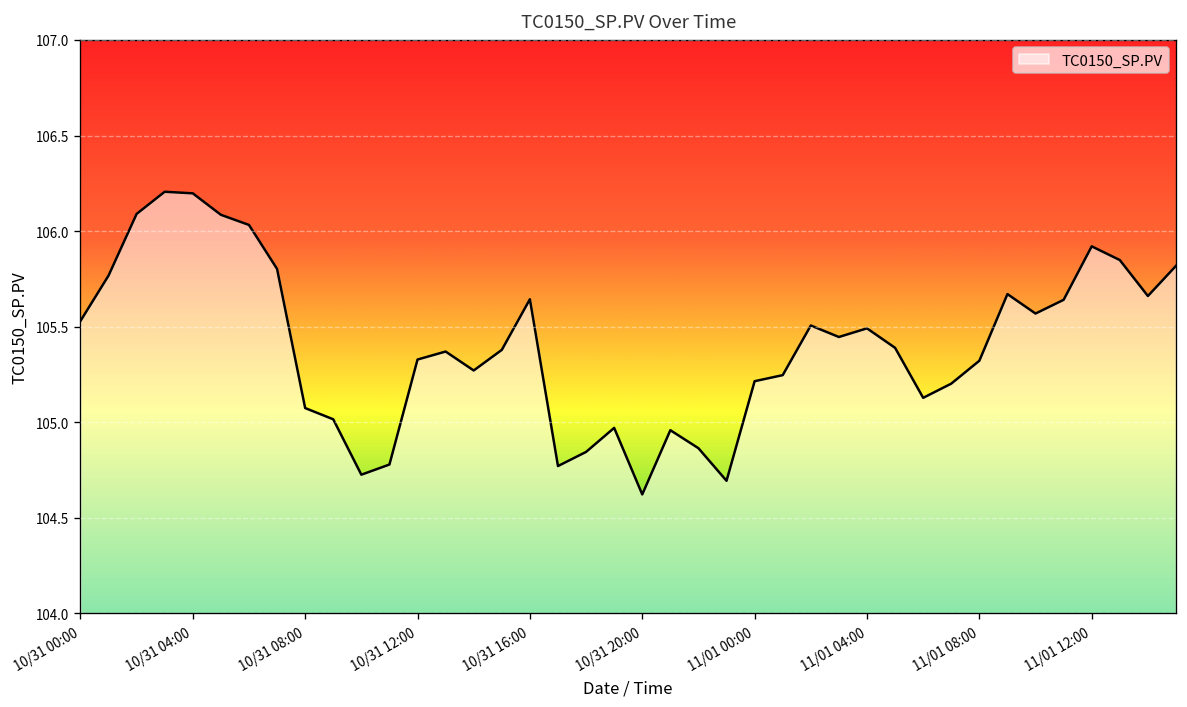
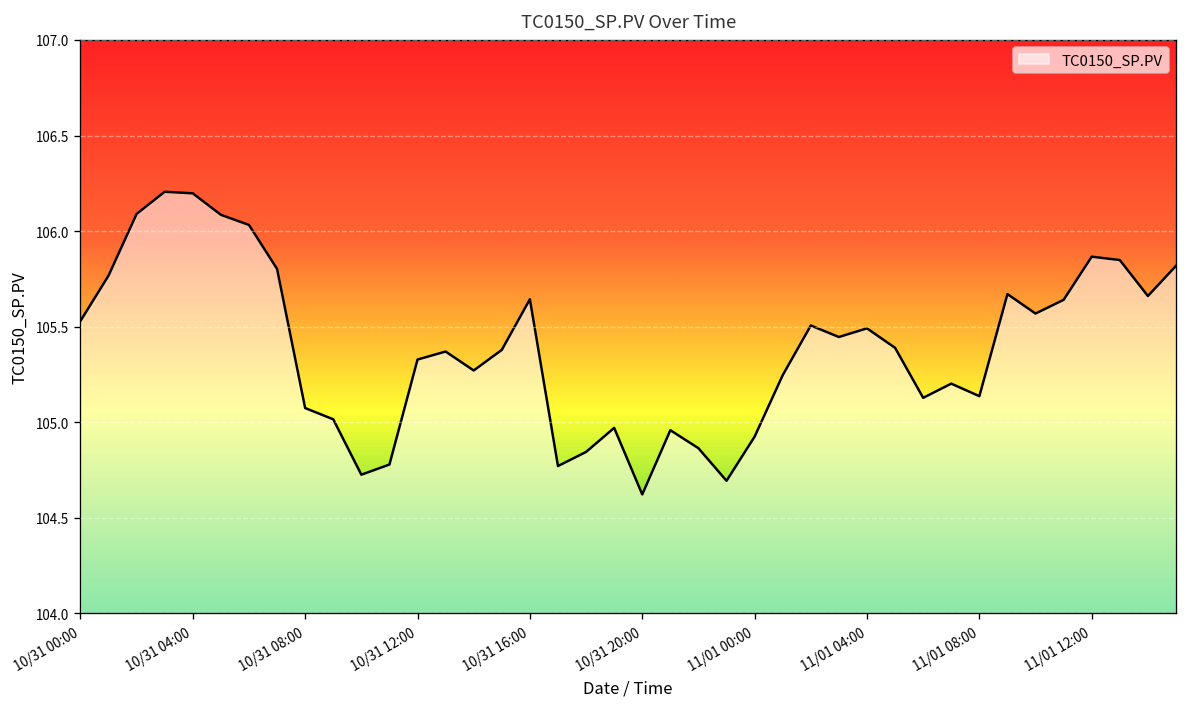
11/01 00:00: 105.21 -> 104.93
11/01 08:00: 105.32 -> 105.14
11/01 12:00: 105.92 -> 105.87
